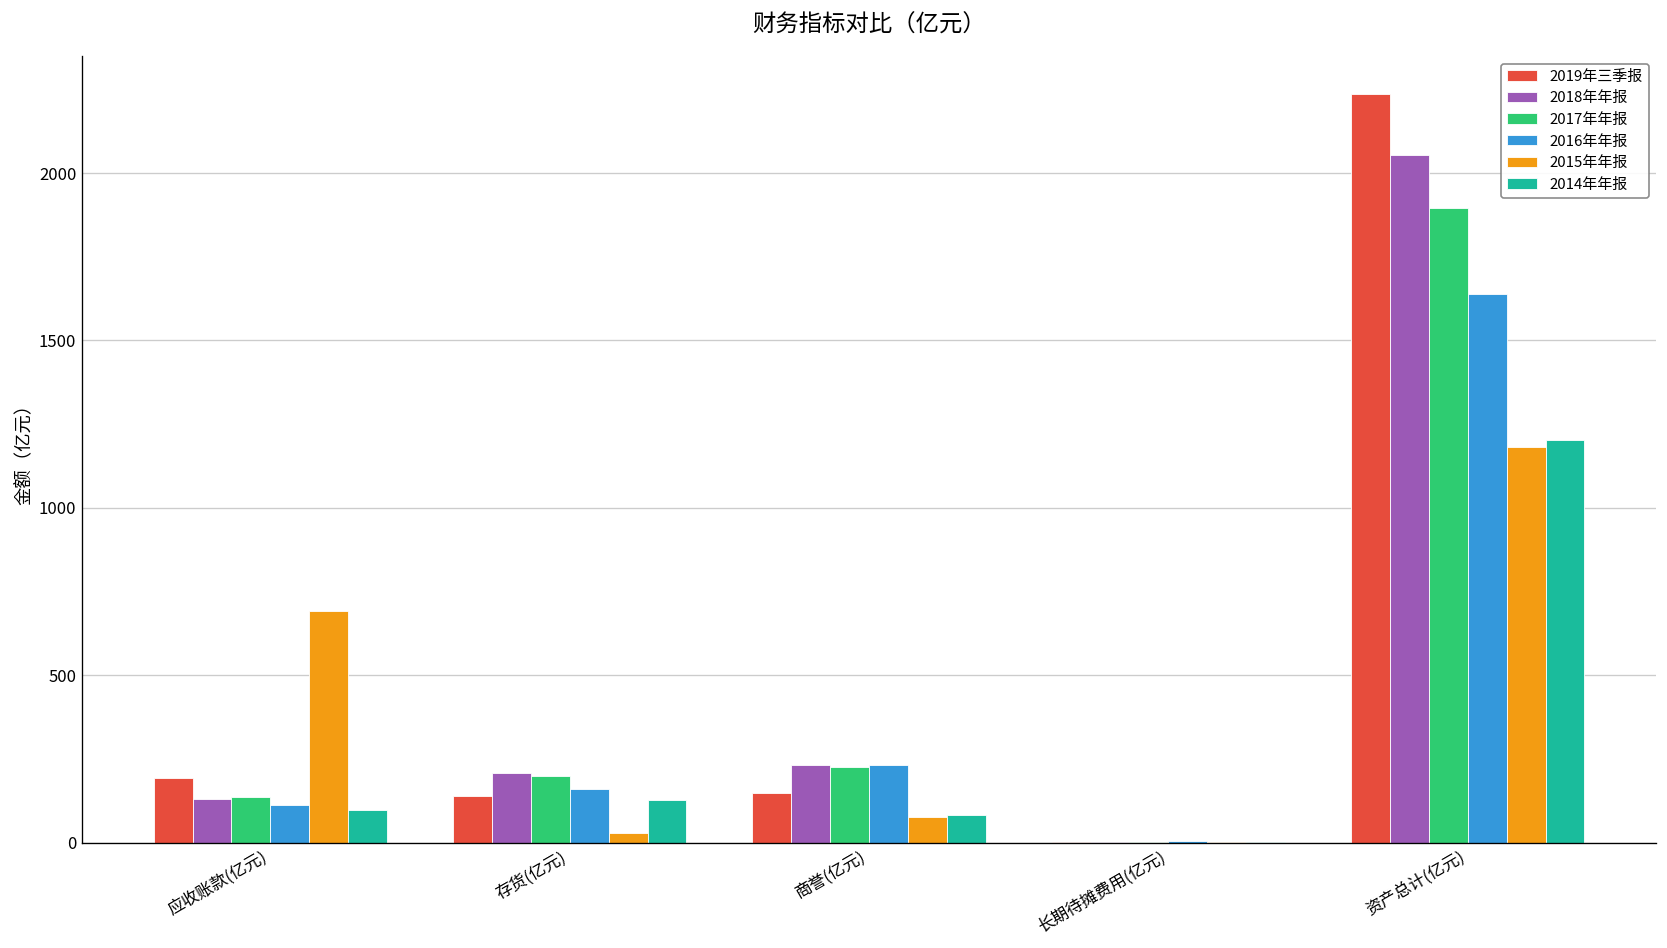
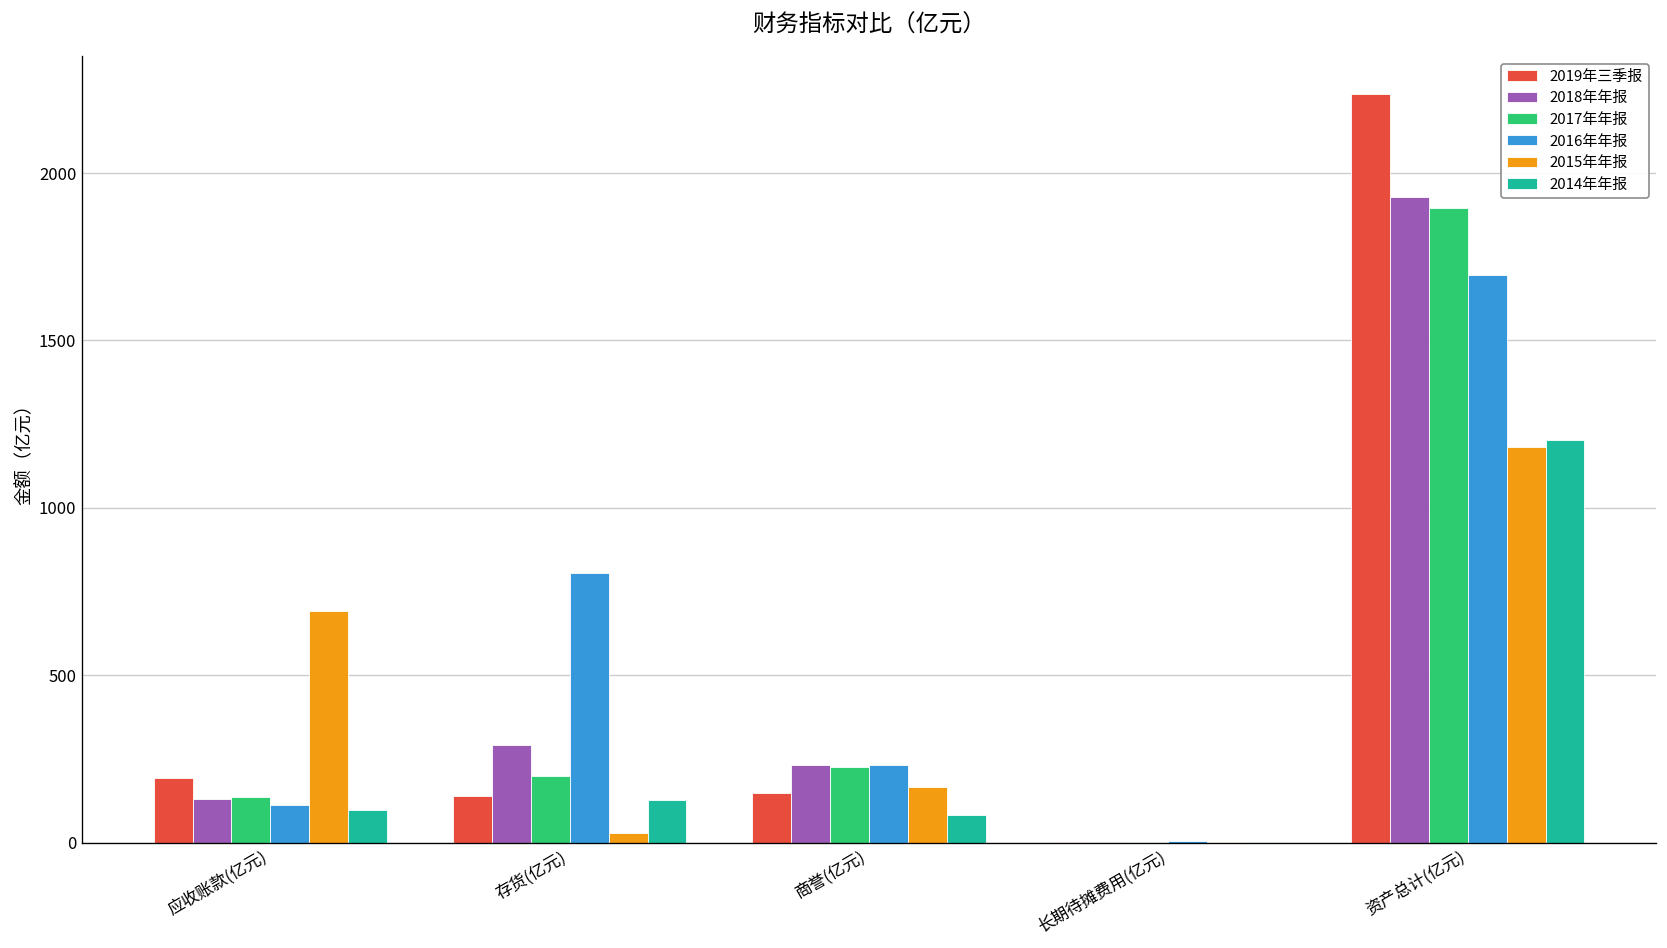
2018年年报, 存货(亿元): 210 -> 290
2016年年报, 存货(亿元): 160 -> 810
2015年年报, 商誉(亿元): 80 -> 170
2018年年报, 资产总计(亿元): 2050 -> 1930
2016年年报, 资产总计(亿元): 1640 -> 1690
